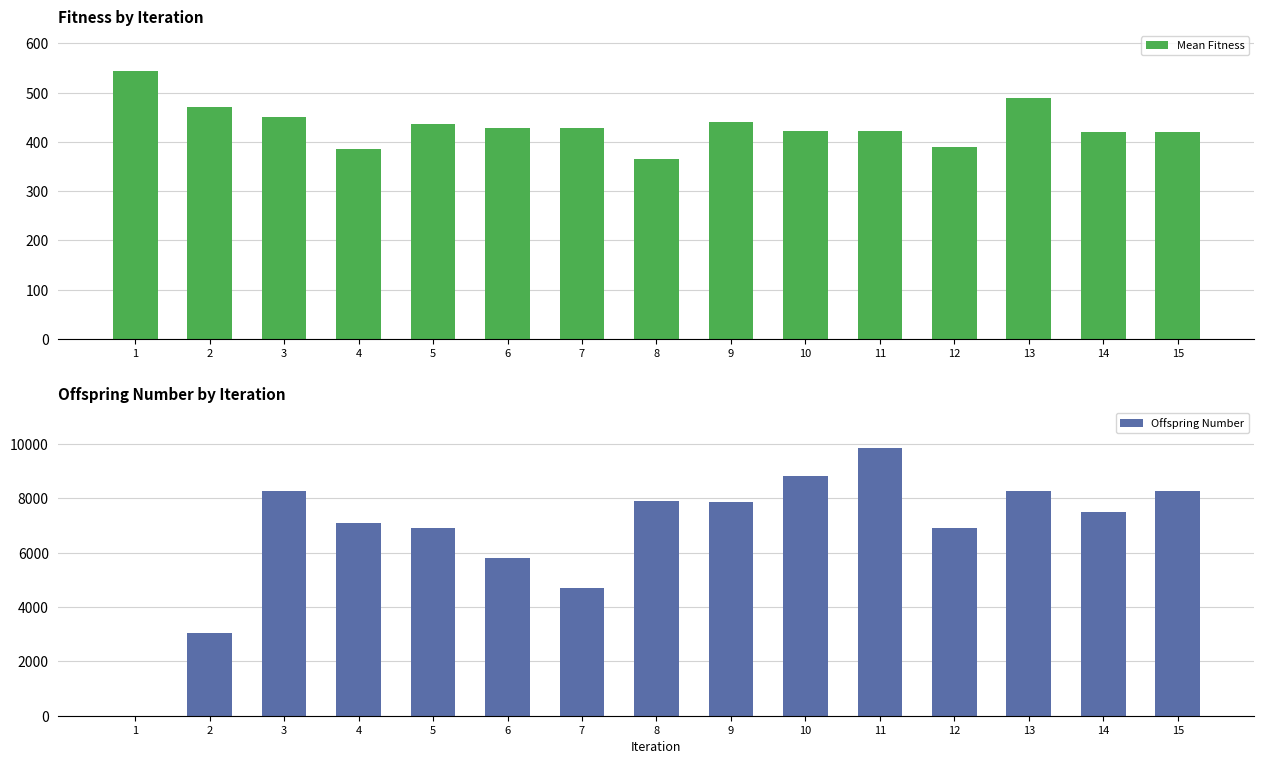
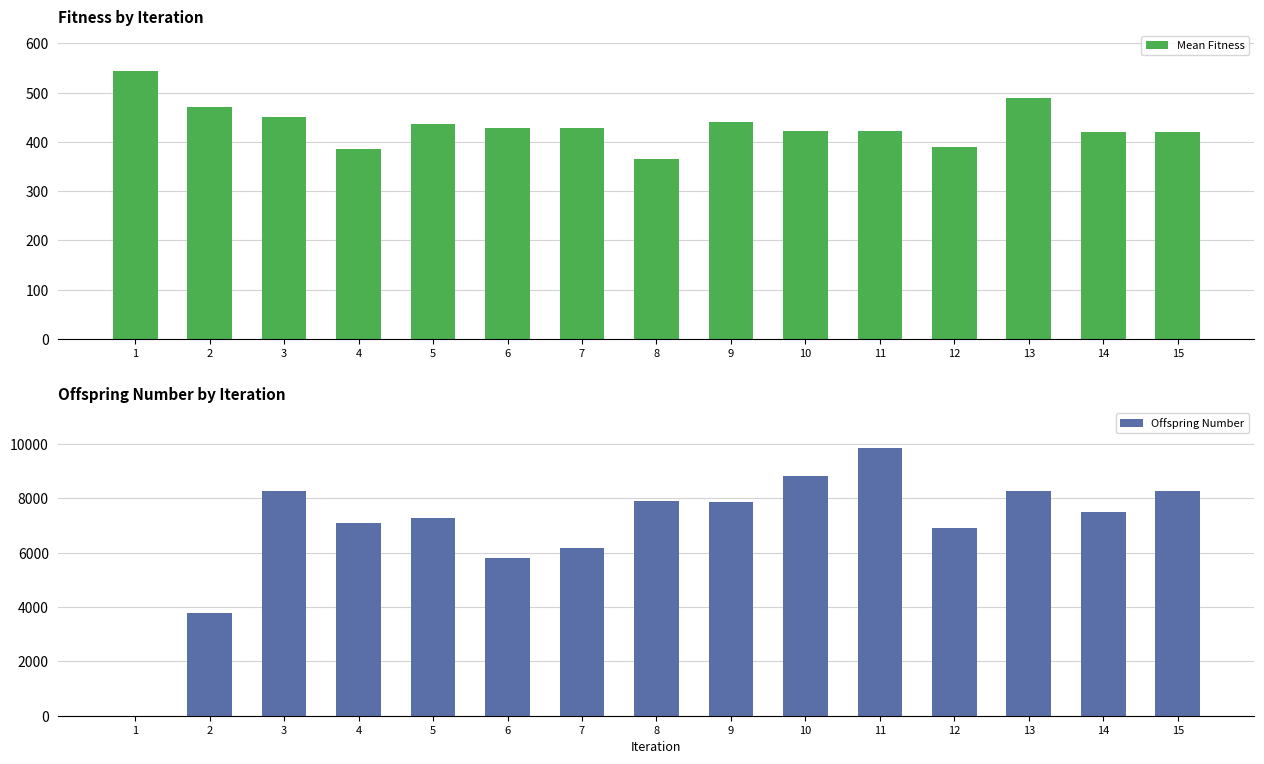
Offspring Number by Iteration, 2: 3000 -> 3800
Offspring Number by Iteration, 5: 6900 -> 7300
Offspring Number by Iteration, 7: 4700 -> 6200
